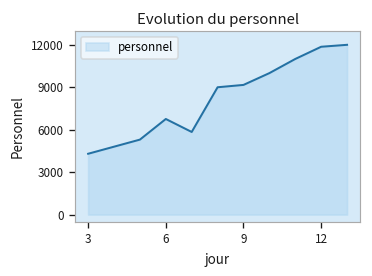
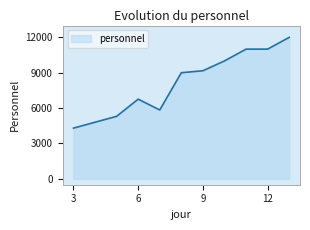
12: 11900 -> 11000
